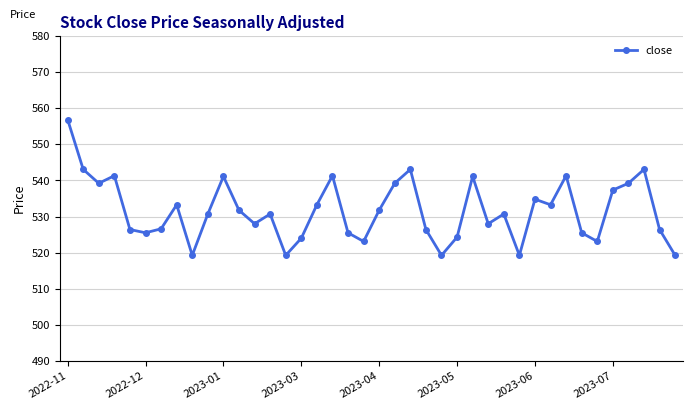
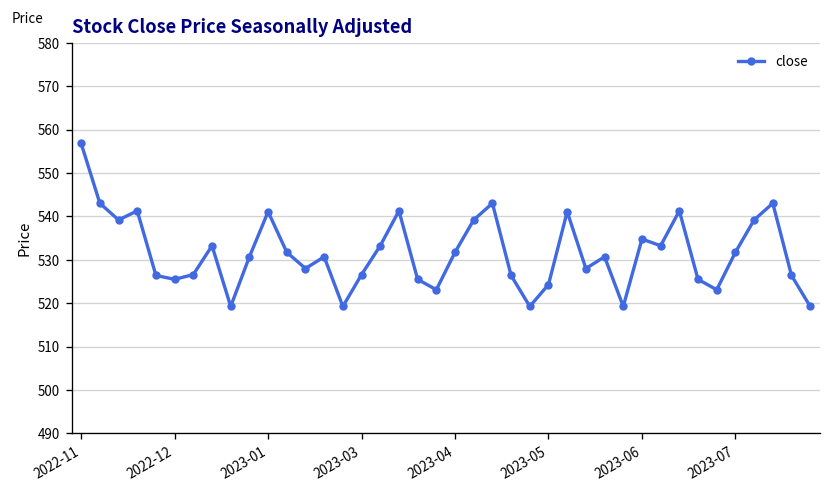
2023-03: 524 -> 527
2023-07: 537 -> 532
